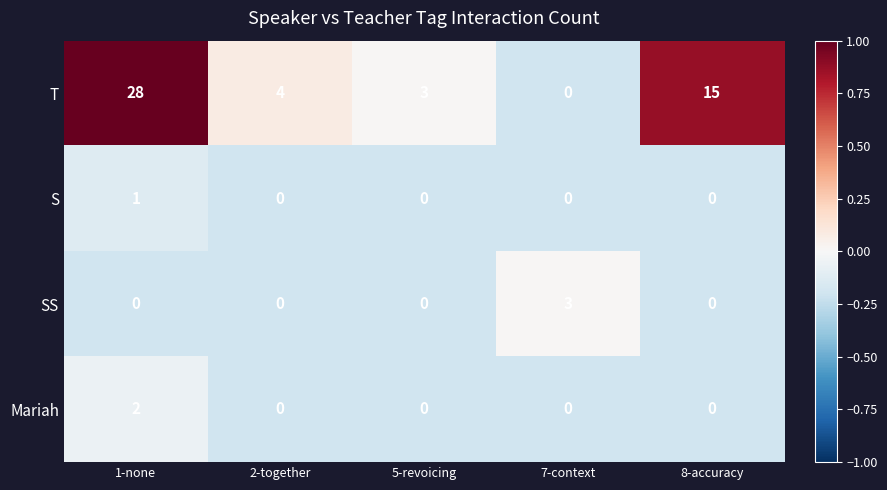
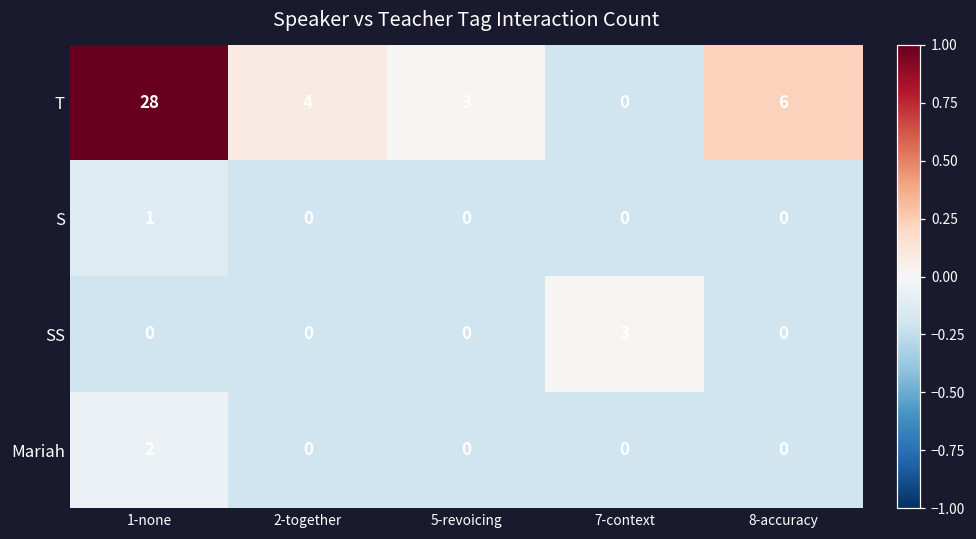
T, 8-accuracy: 15 -> 6
